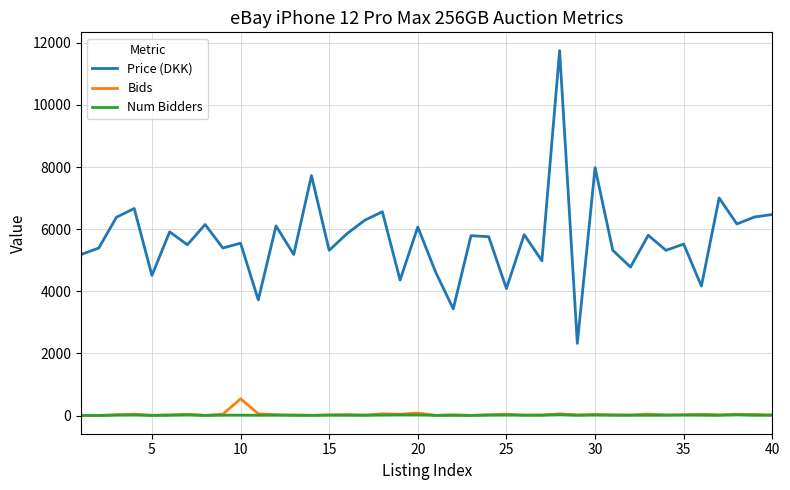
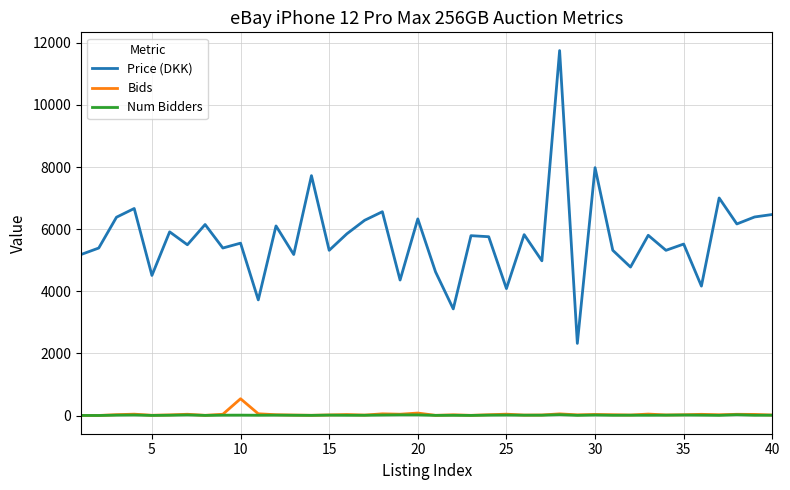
Price (DKK), 20: 6100 -> 6300
